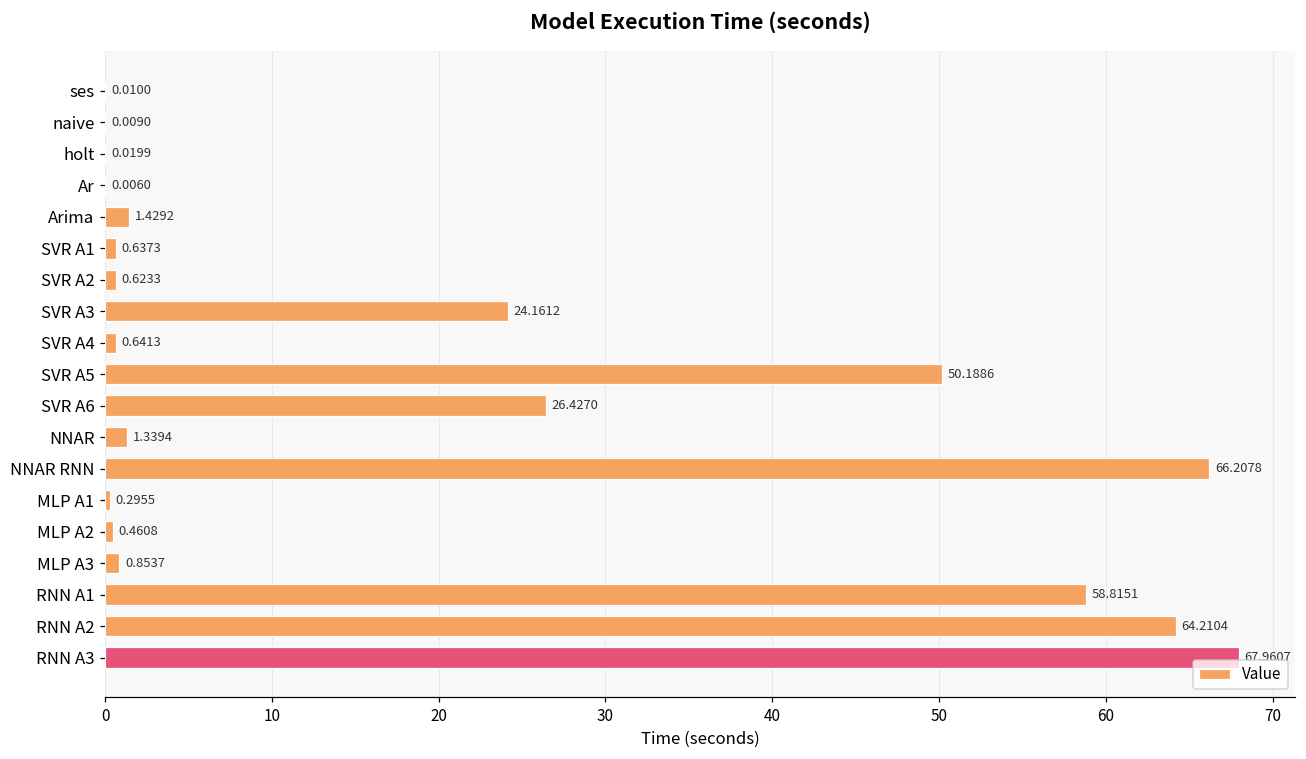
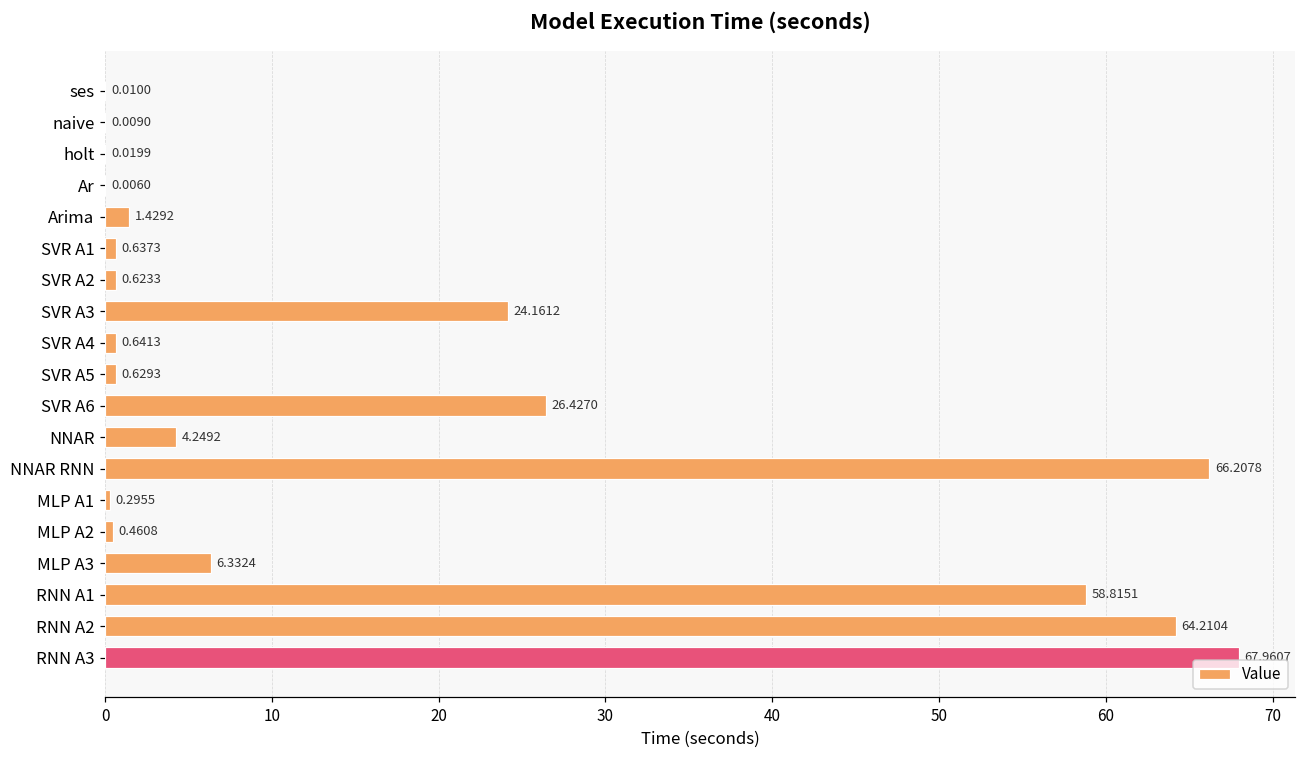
SVR A5: 50.1886 -> 0.6293
NNAR: 1.3394 -> 4.2492
MLP A3: 0.8537 -> 6.3324
